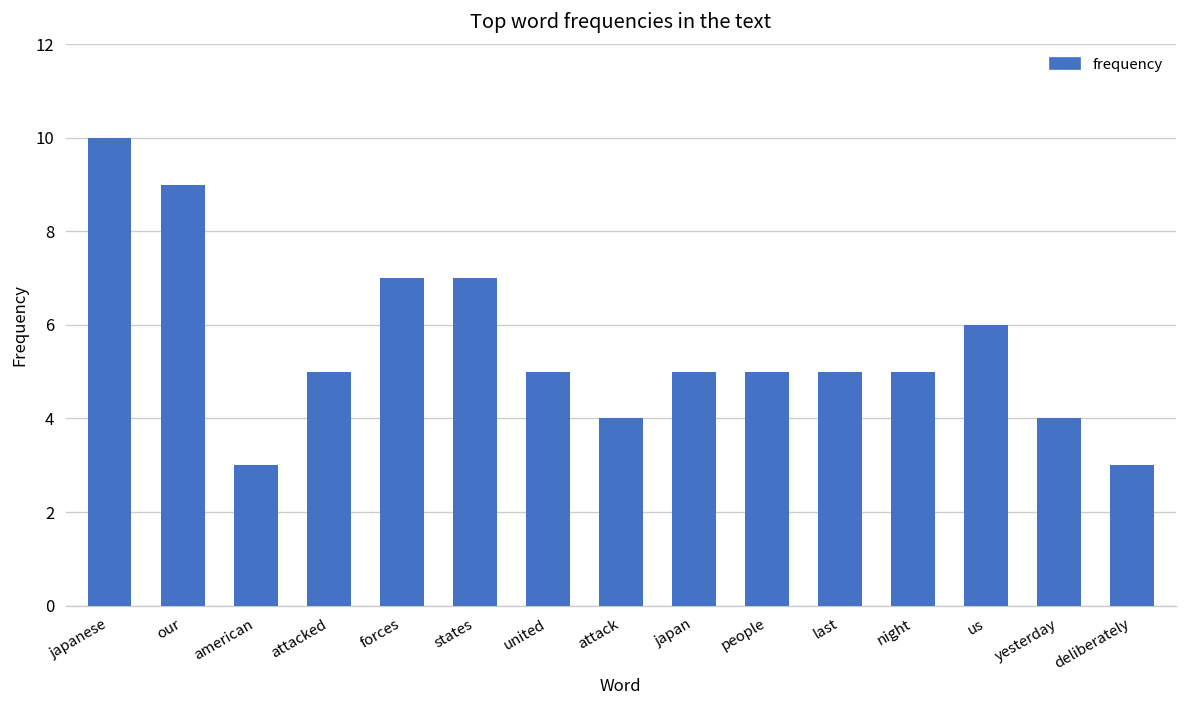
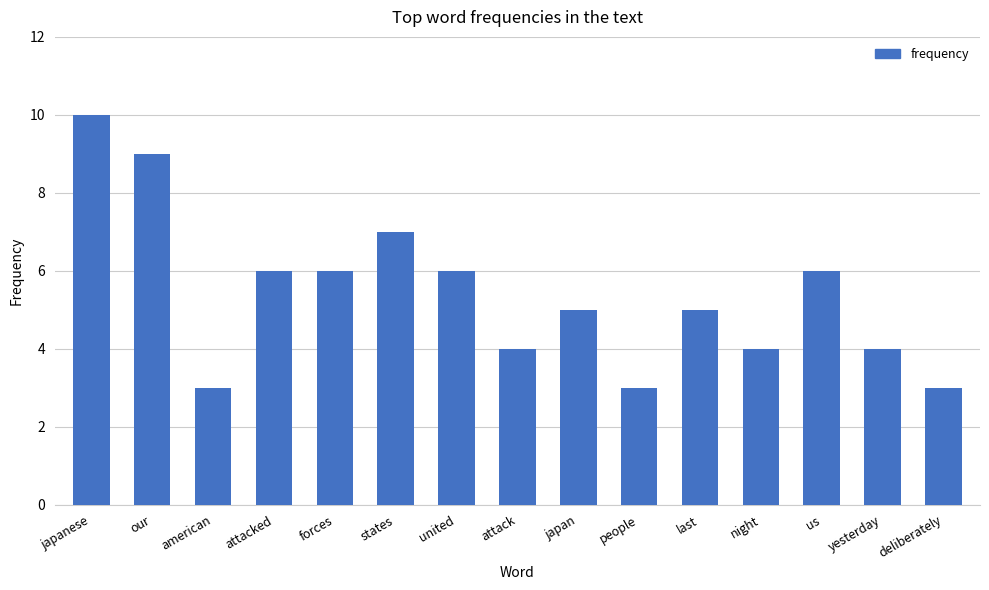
attacked: 5 -> 6
forces: 7 -> 6
united: 5 -> 6
people: 5 -> 3
night: 5 -> 4
